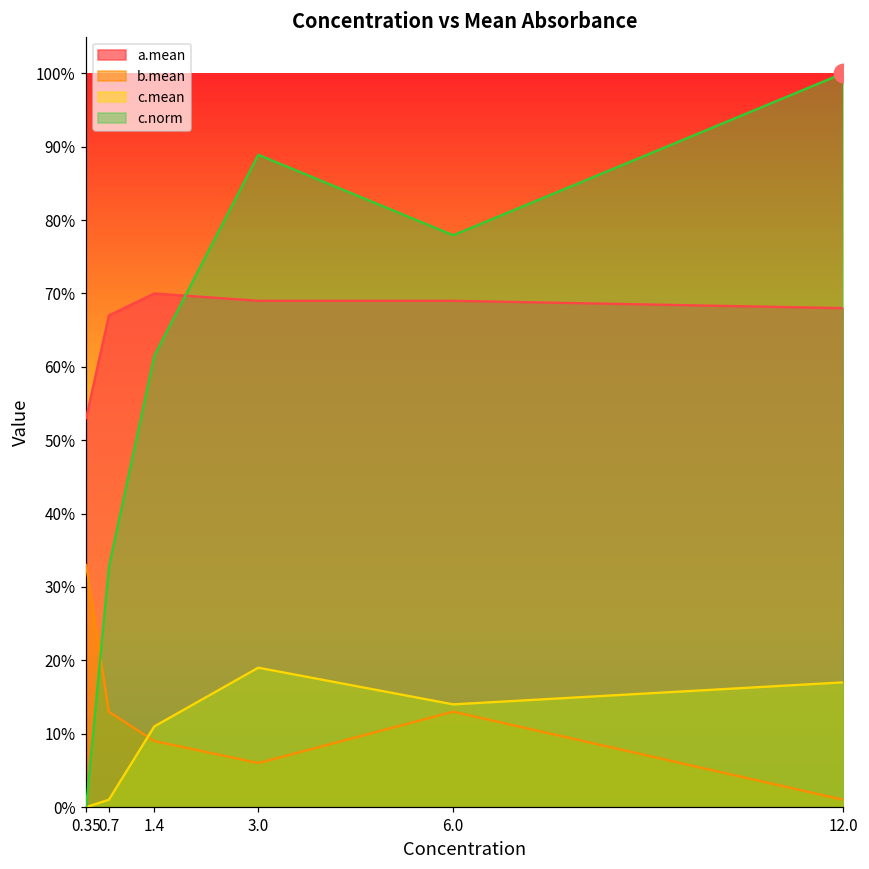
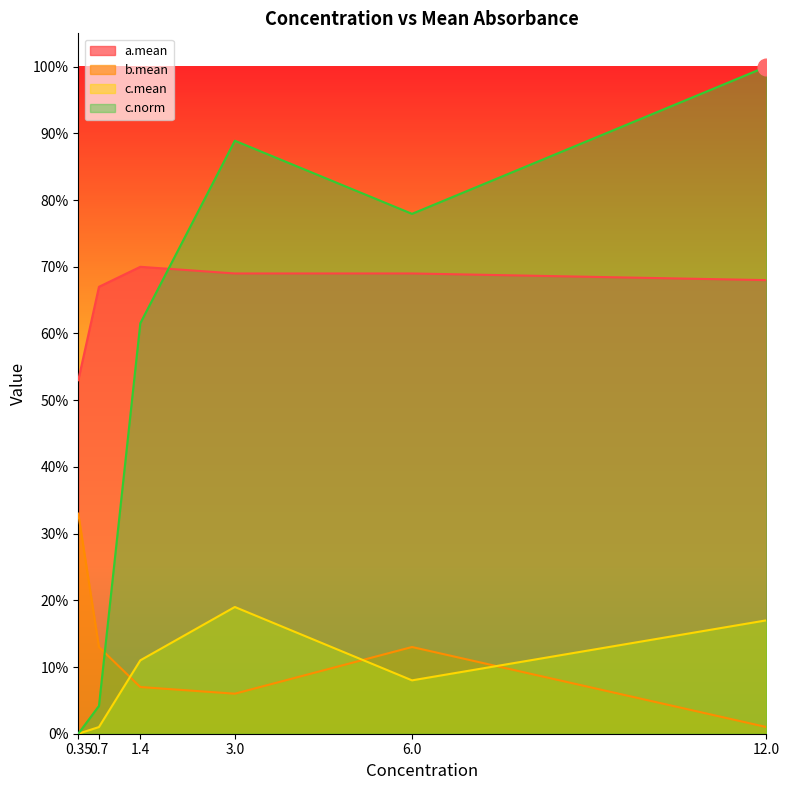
c.norm, 0.7: 33% -> 4%
b.mean, 1.4: 9% -> 7%
c.mean, 6.0: 14% -> 8%
